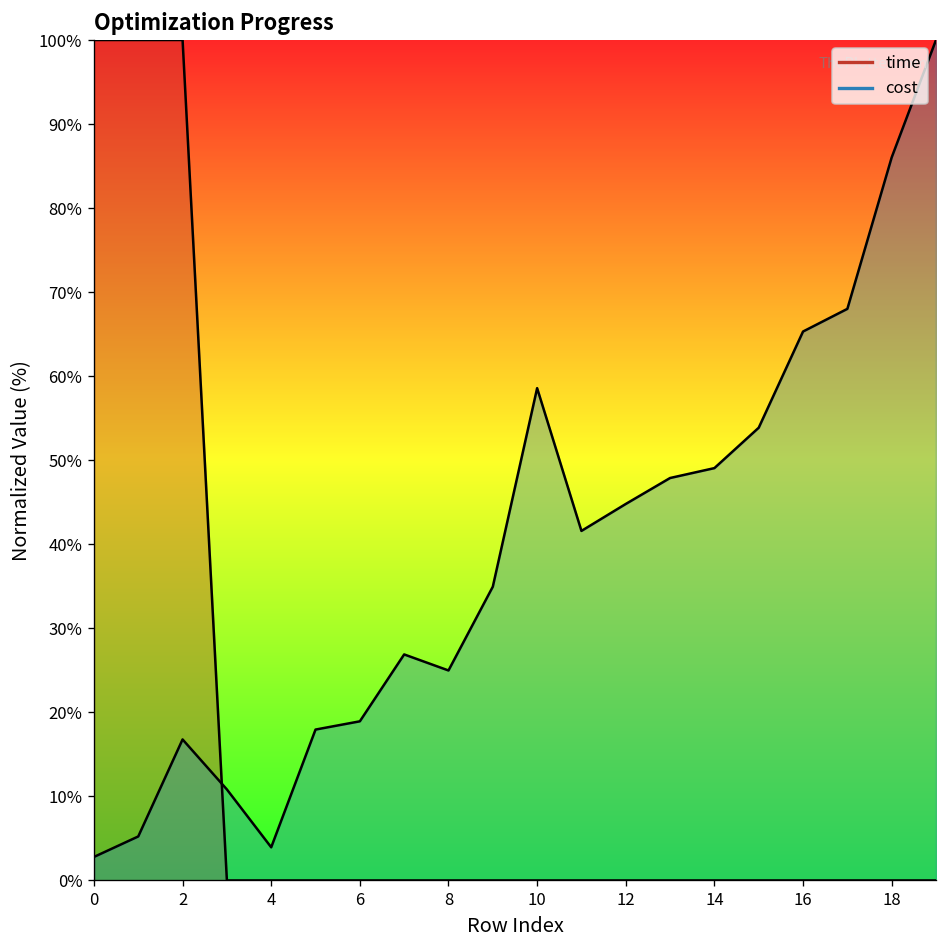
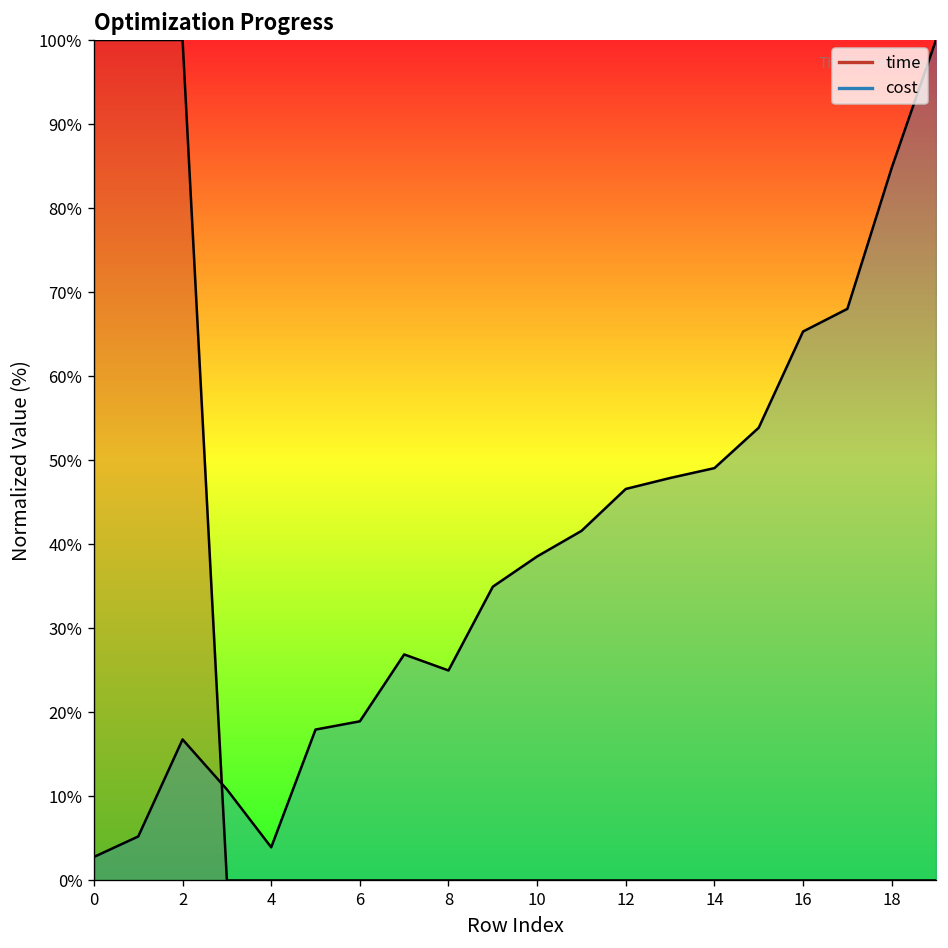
cost, 10: 59% -> 39%
cost, 12: 45% -> 47%
cost, 18: 86% -> 85%
